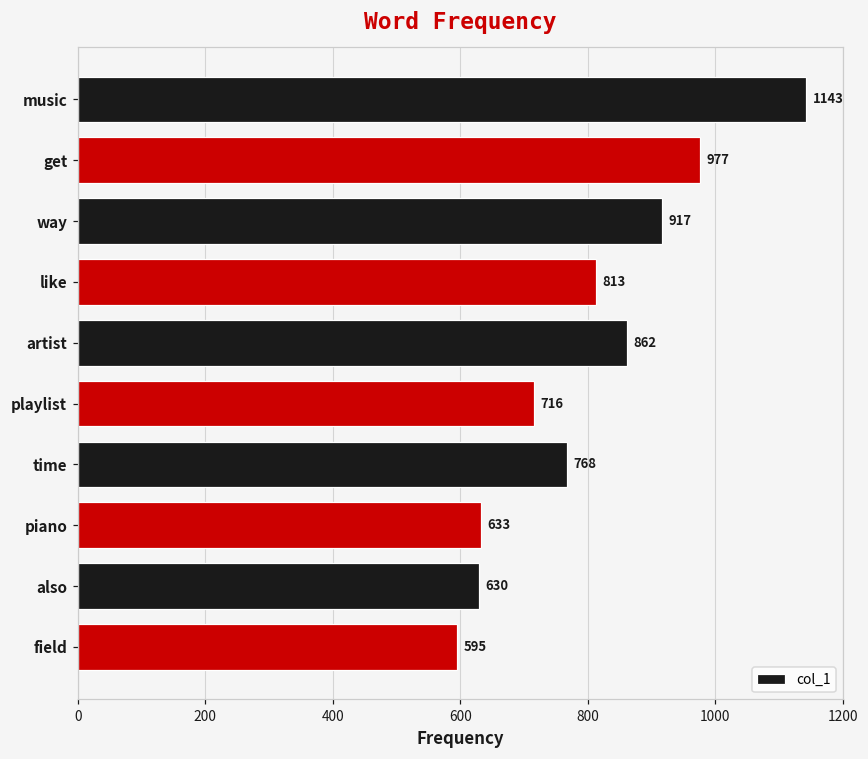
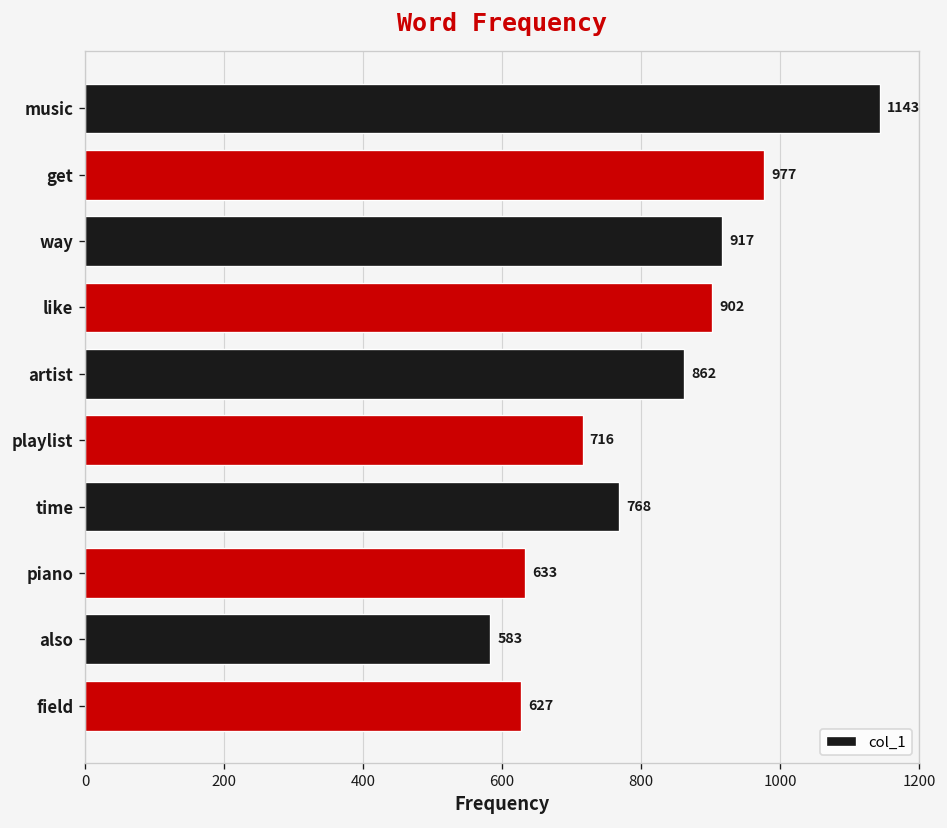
like: 813 -> 902
also: 630 -> 583
field: 595 -> 627
